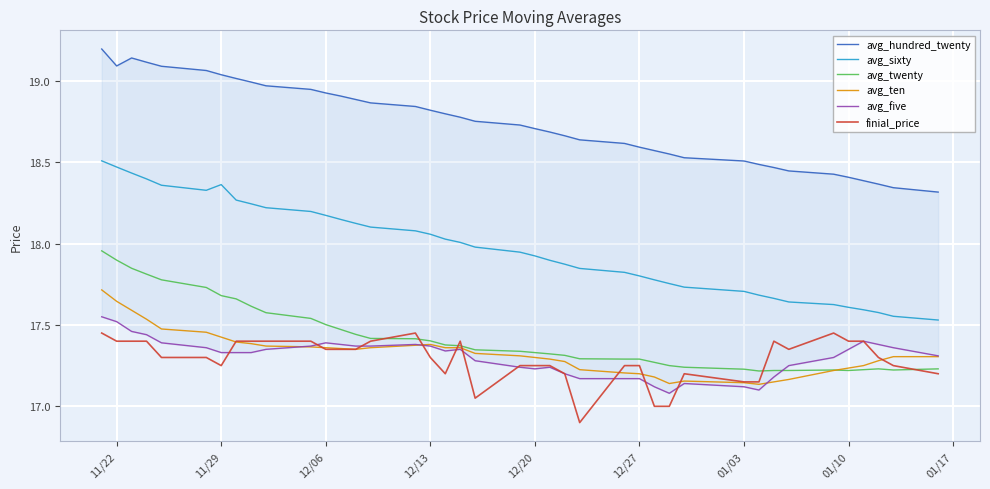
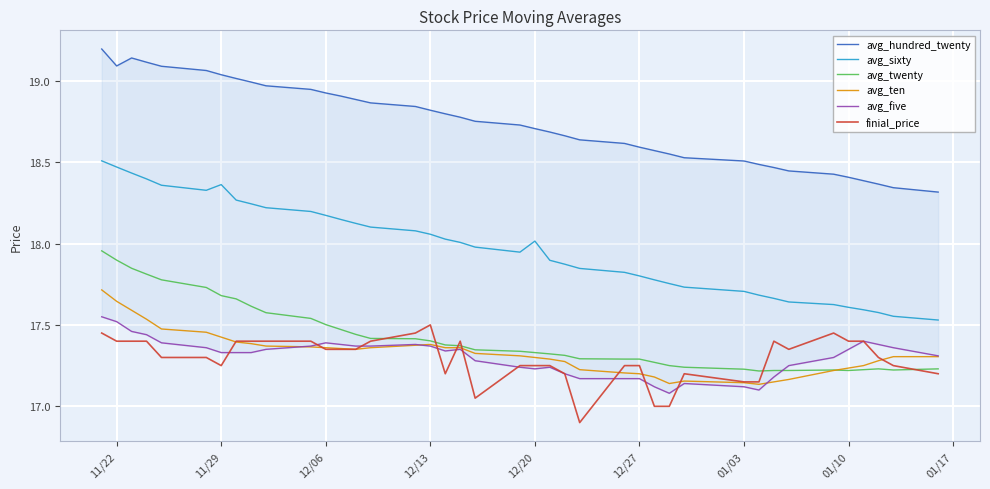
finial_price, 12/13: 17.3 -> 17.5
avg_sixty, 12/20: 17.92 -> 18.02
